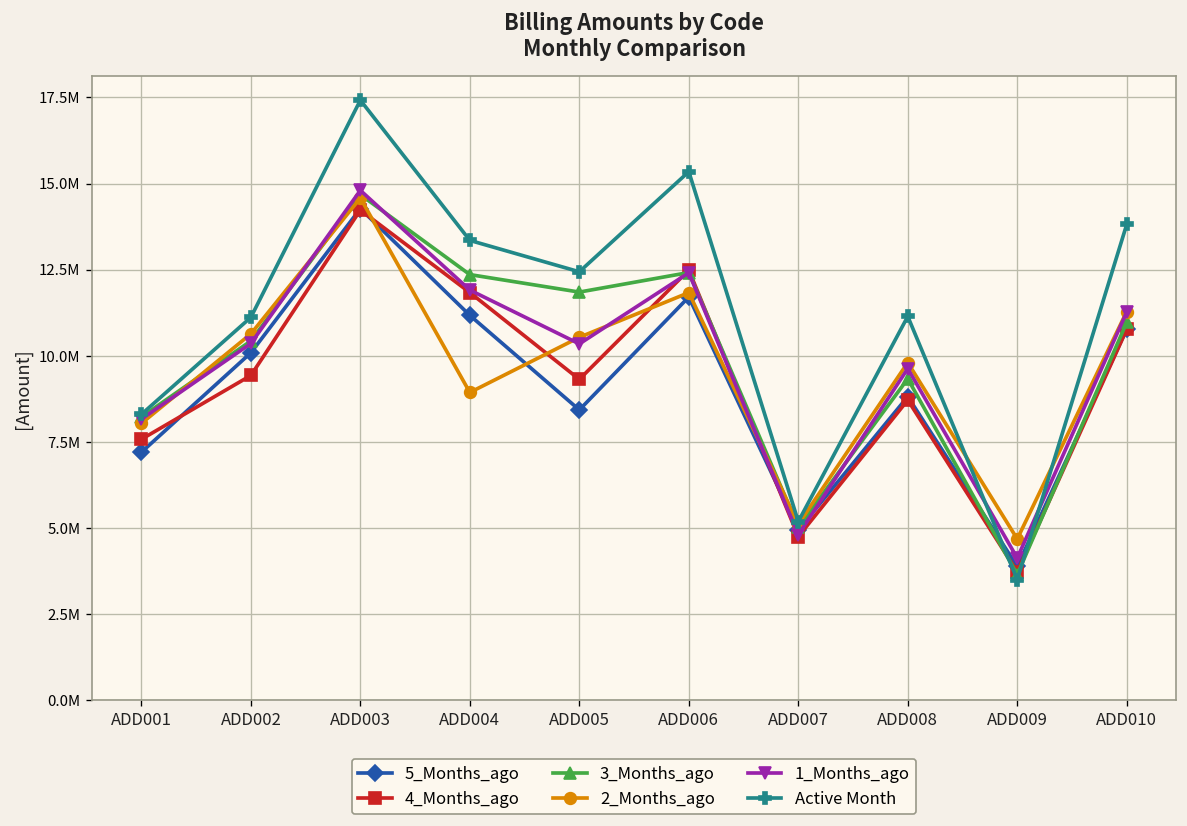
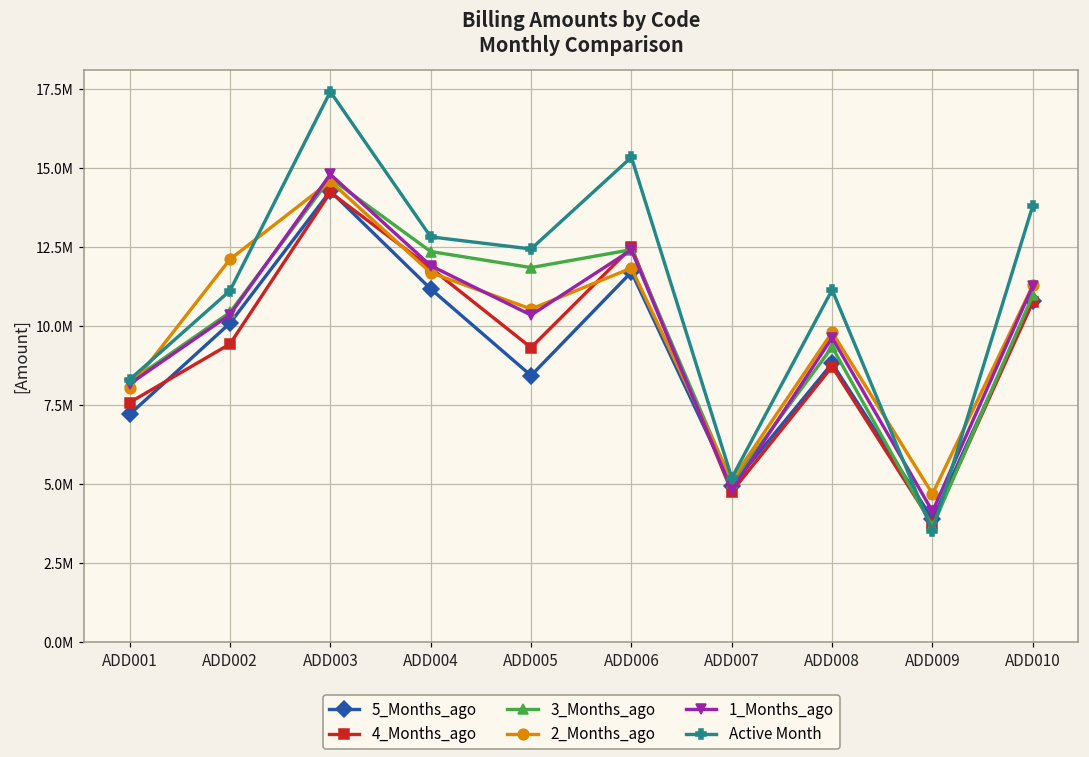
2_Months_ago, ADD002: 10600000 -> 12100000
2_Months_ago, ADD004: 8900000 -> 11700000
Active Month, ADD004: 13400000 -> 12800000
